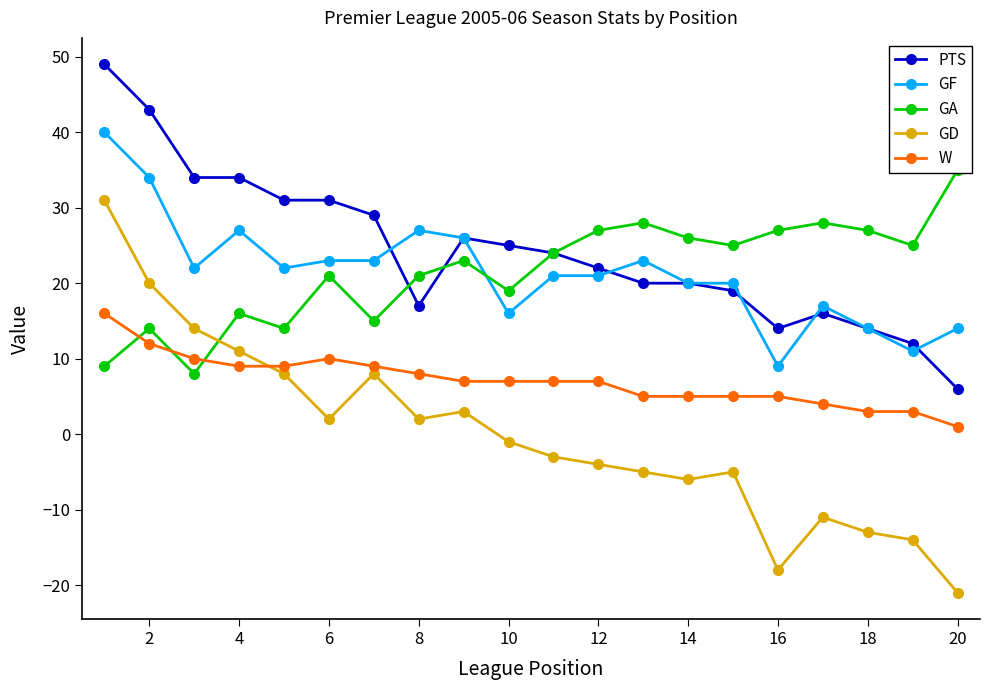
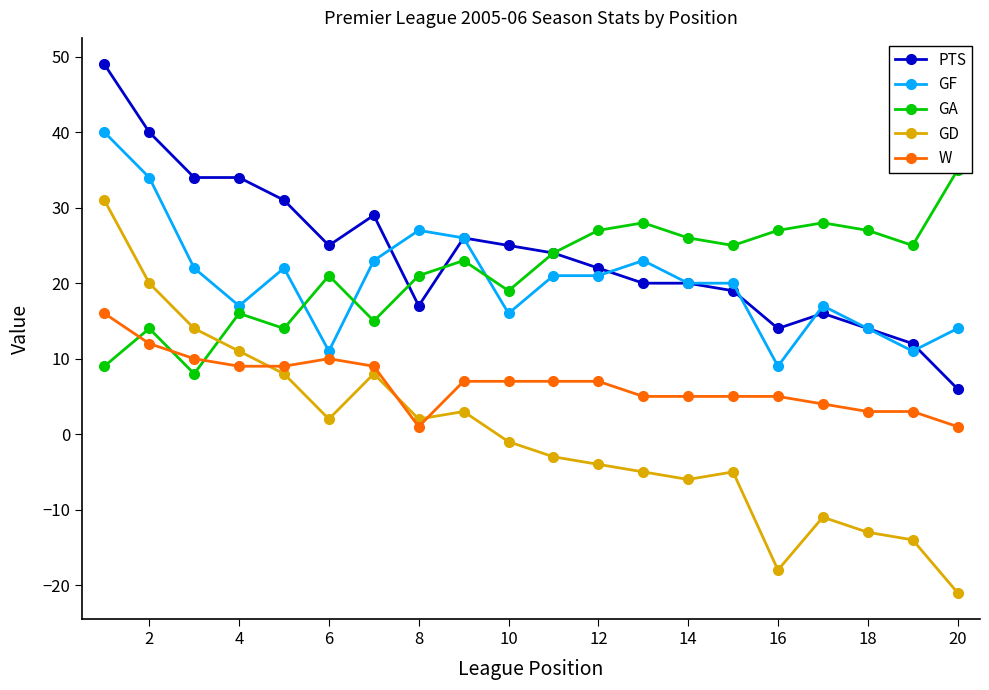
PTS, 2: 43 -> 40
GF, 4: 27 -> 17
PTS, 6: 31 -> 25
GF, 6: 23 -> 11
W, 8: 8 -> 1
